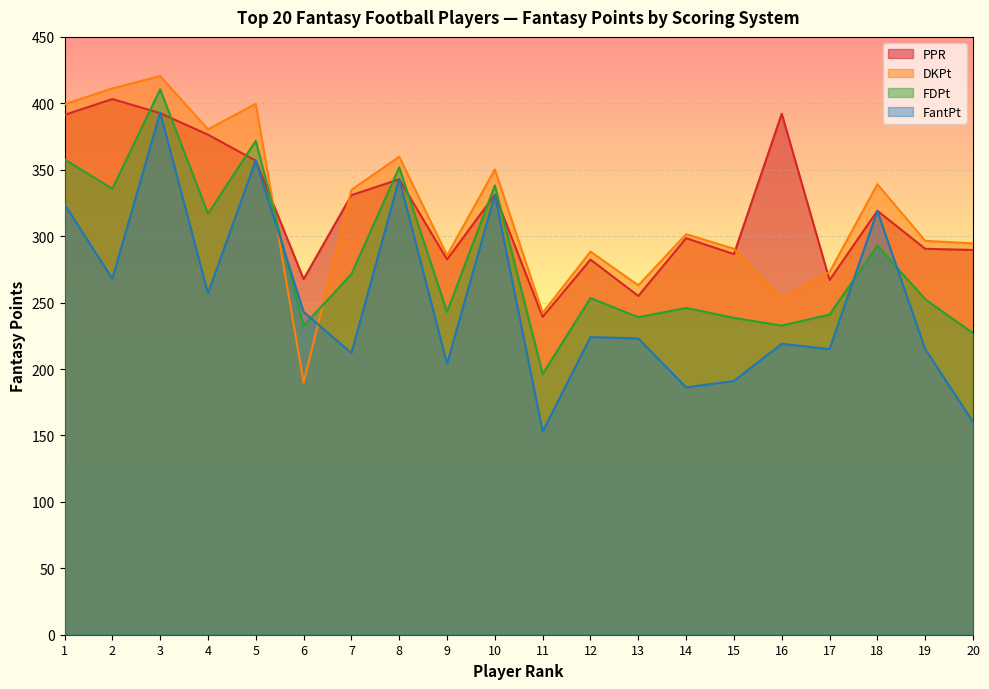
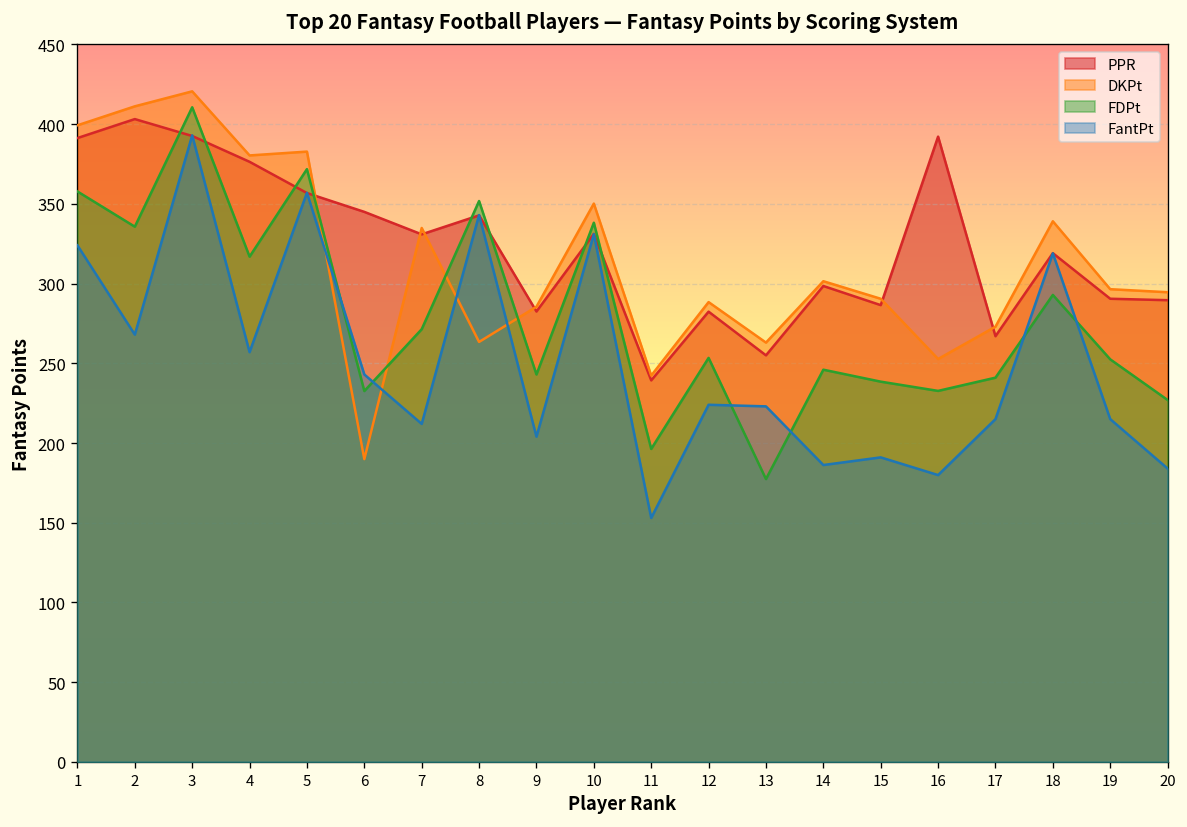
DKPt, 5: 400 -> 383
PPR, 6: 268 -> 345
DKPt, 8: 360 -> 263
FDPt, 13: 239 -> 177
FantPt, 16: 219 -> 180
FantPt, 20: 160 -> 184
